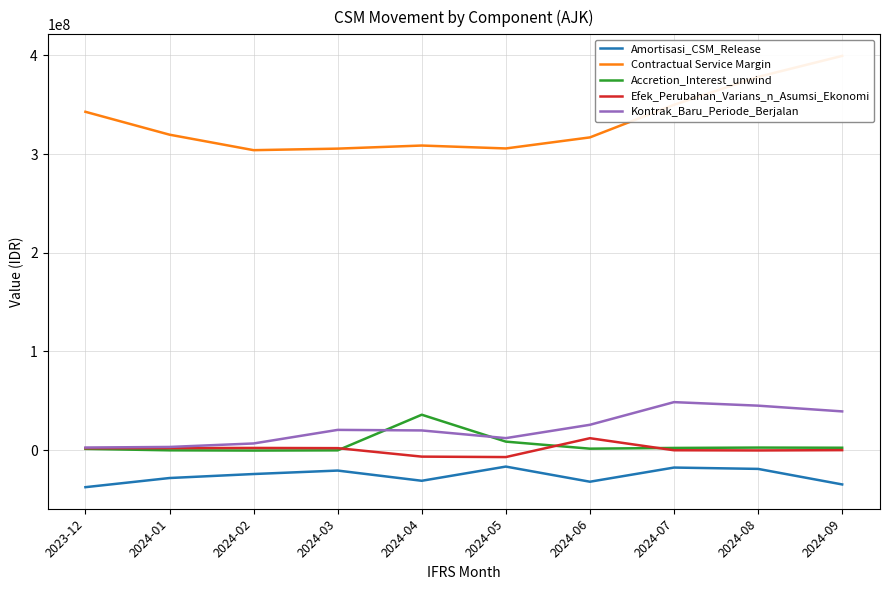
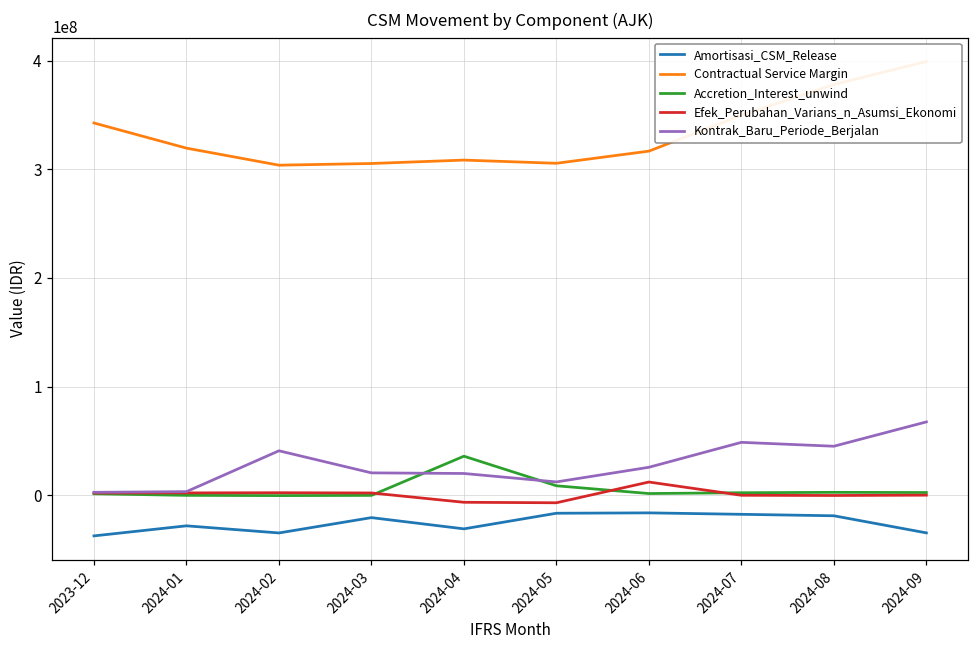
Amortisasi_CSM_Release, 2024-02: -20000000 -> -30000000
Kontrak_Baru_Periode_Berjalan, 2024-02: 10000000 -> 40000000
Amortisasi_CSM_Release, 2024-06: -30000000 -> -20000000
Kontrak_Baru_Periode_Berjalan, 2024-09: 40000000 -> 70000000
